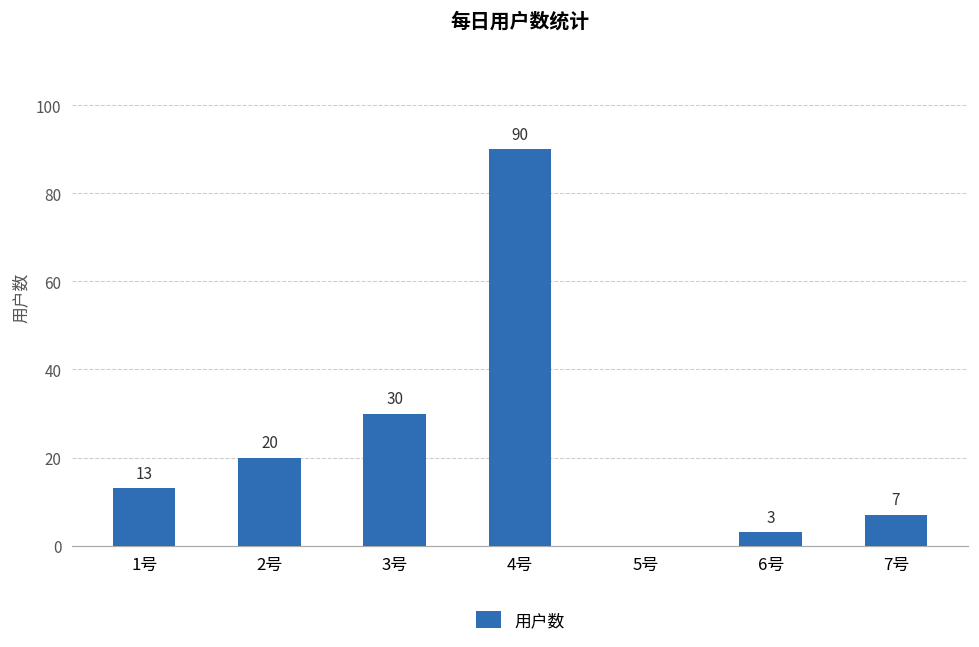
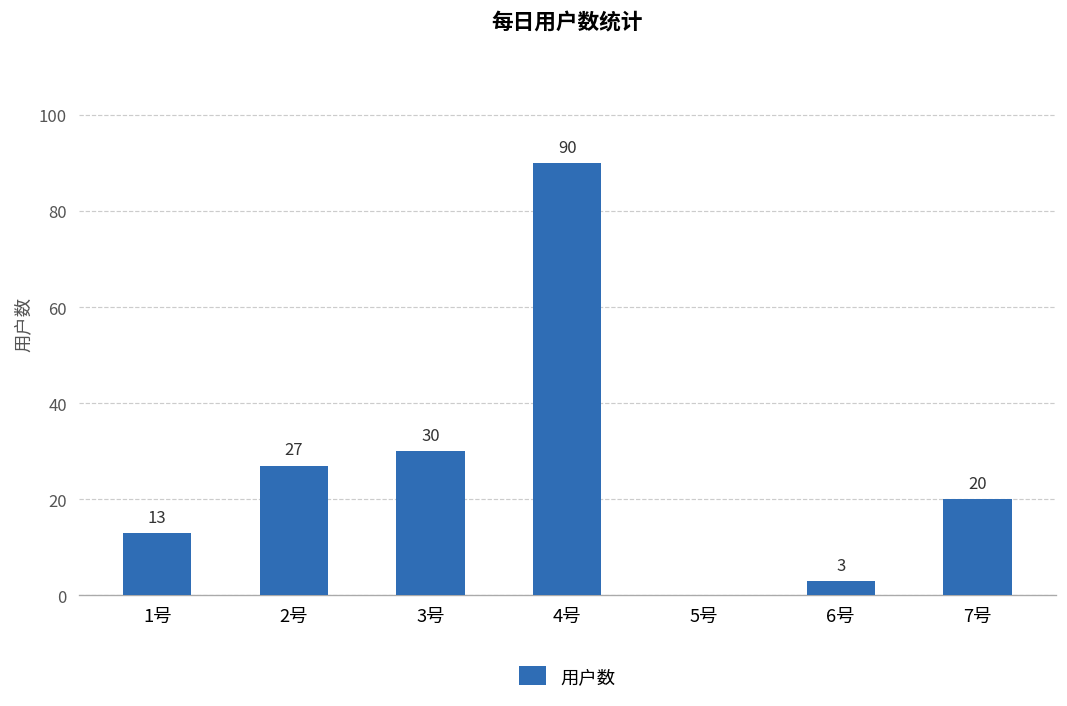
2号: 20 -> 27
7号: 7 -> 20
